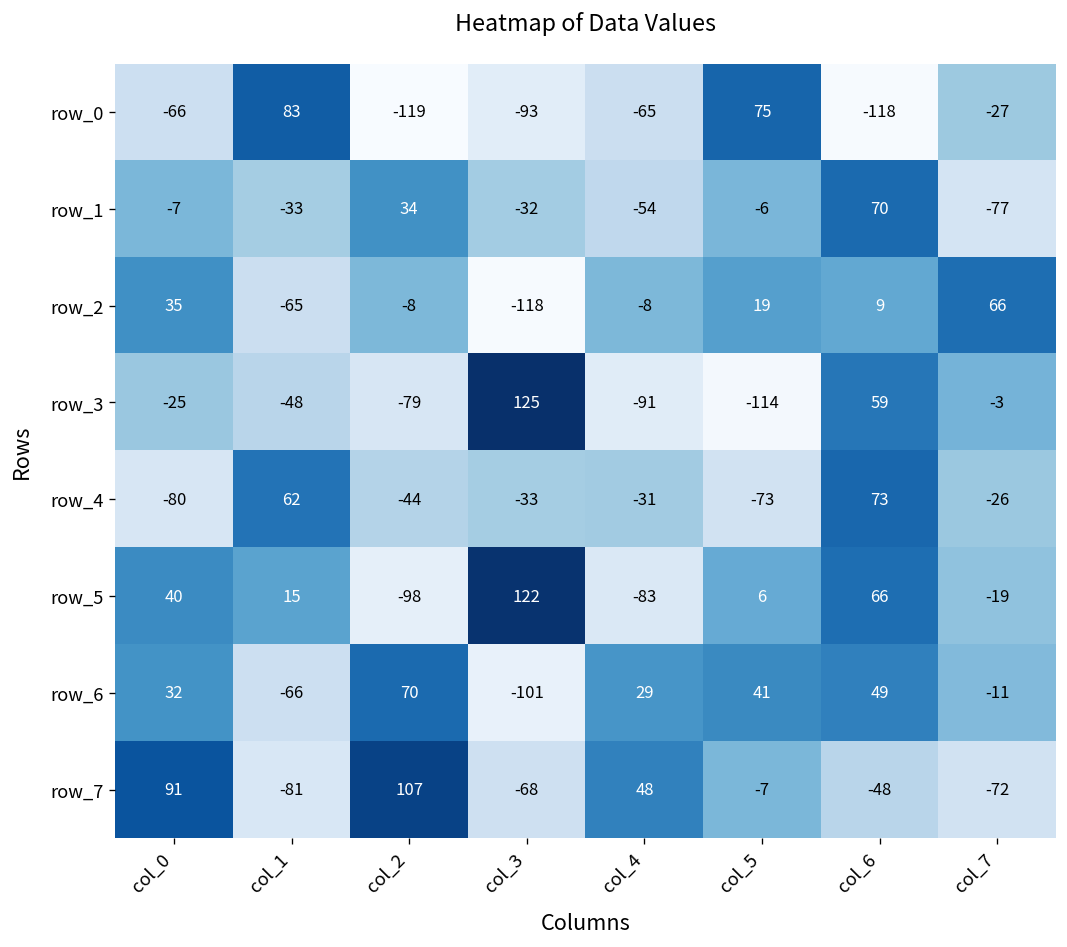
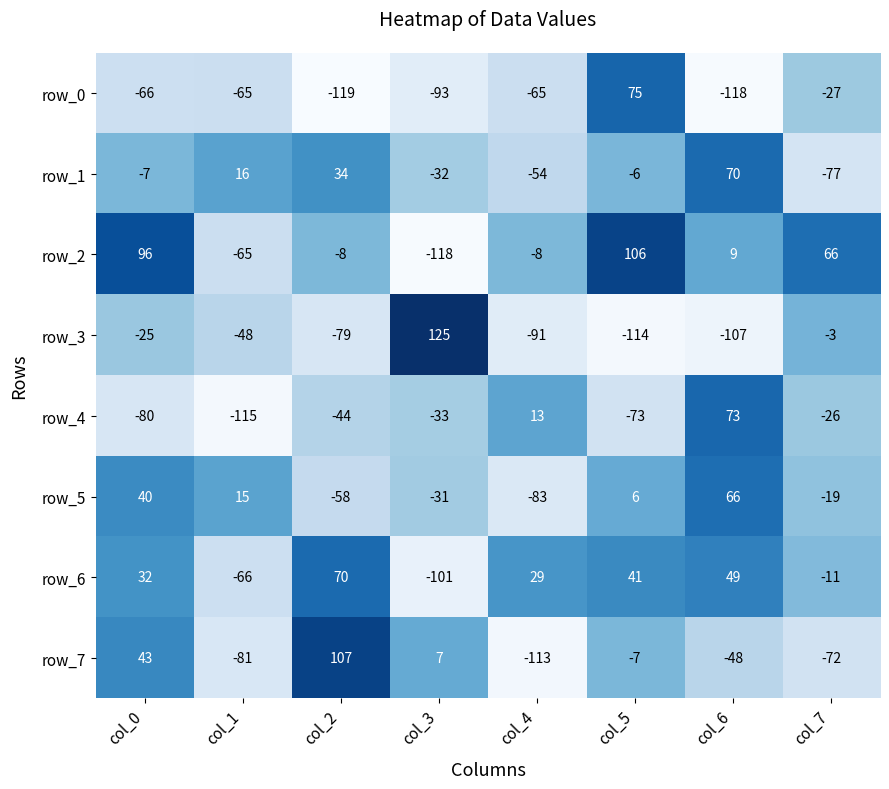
row_0, col_1: 83 -> -65
row_1, col_1: -33 -> 16
row_2, col_0: 35 -> 96
row_2, col_5: 19 -> 106
row_3, col_6: 59 -> -107
row_4, col_1: 62 -> -115
row_4, col_4: -31 -> 13
row_5, col_2: -98 -> -58
row_5, col_3: 122 -> -31
row_7, col_0: 91 -> 43
row_7, col_3: -68 -> 7
row_7, col_4: 48 -> -113
